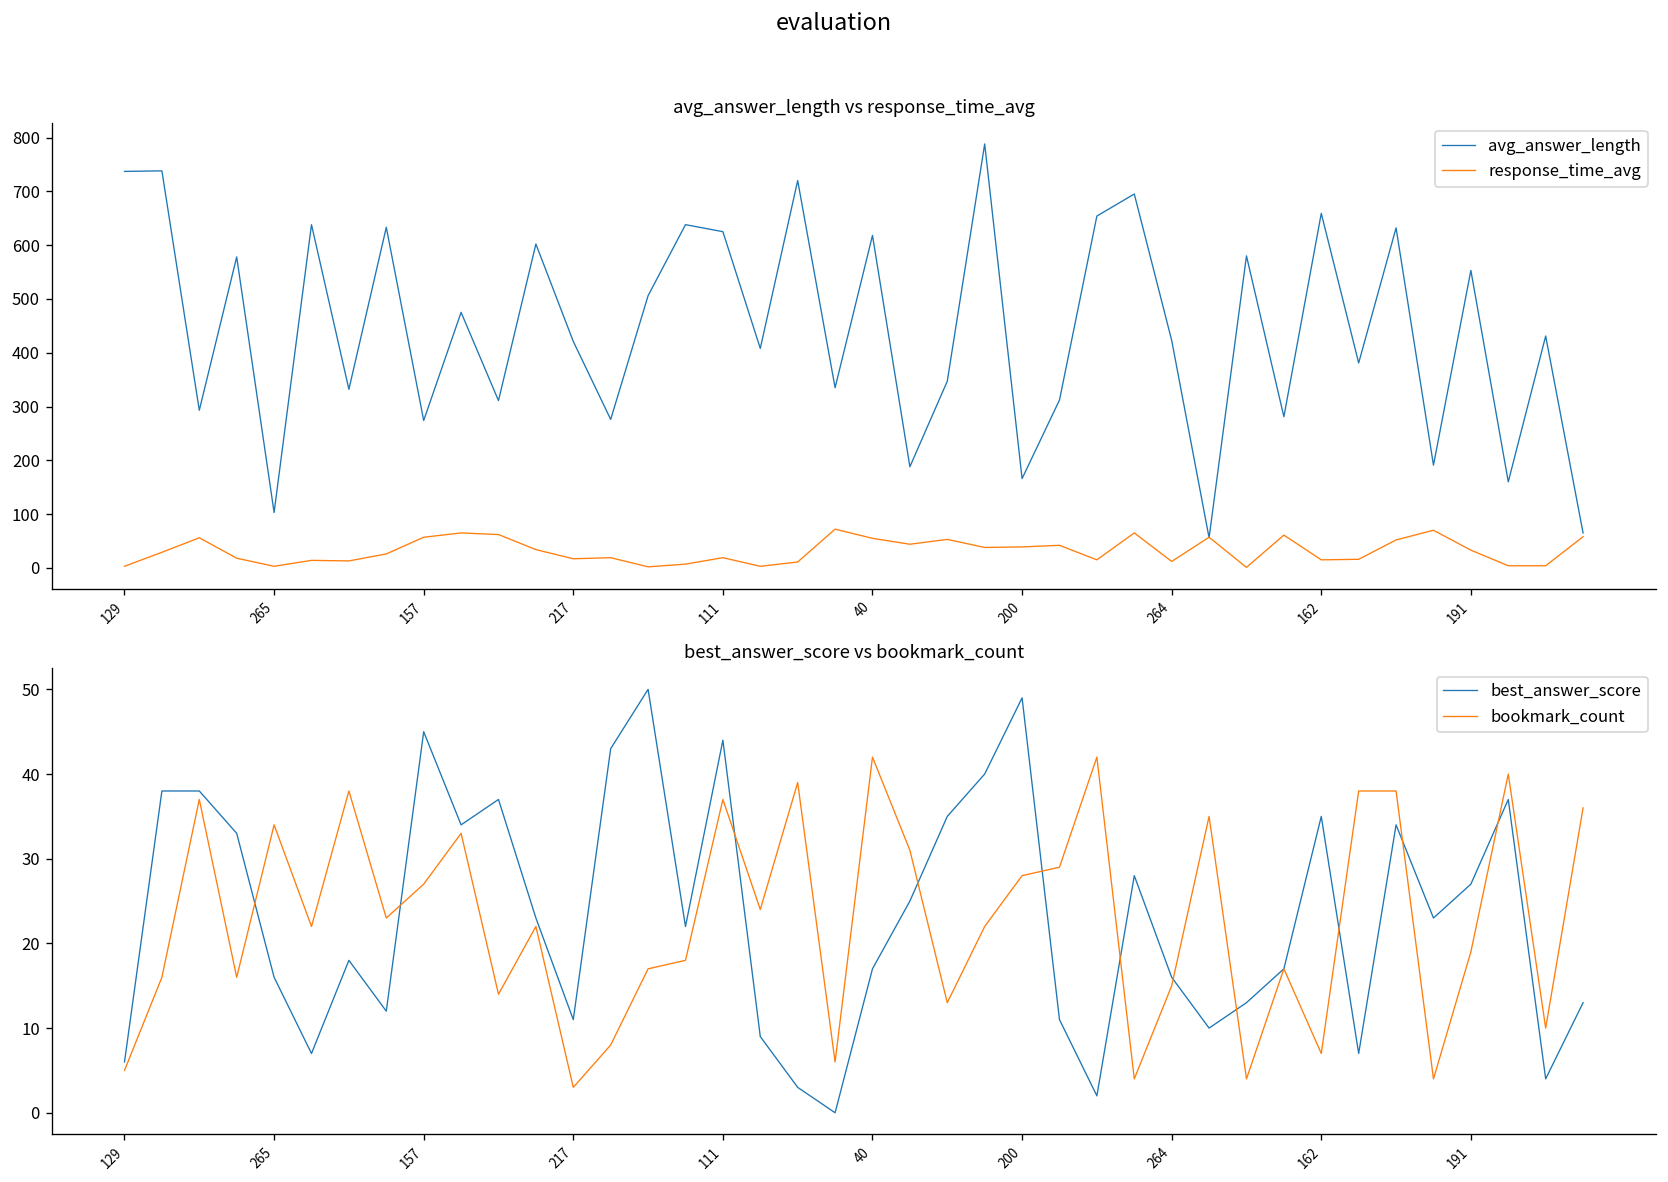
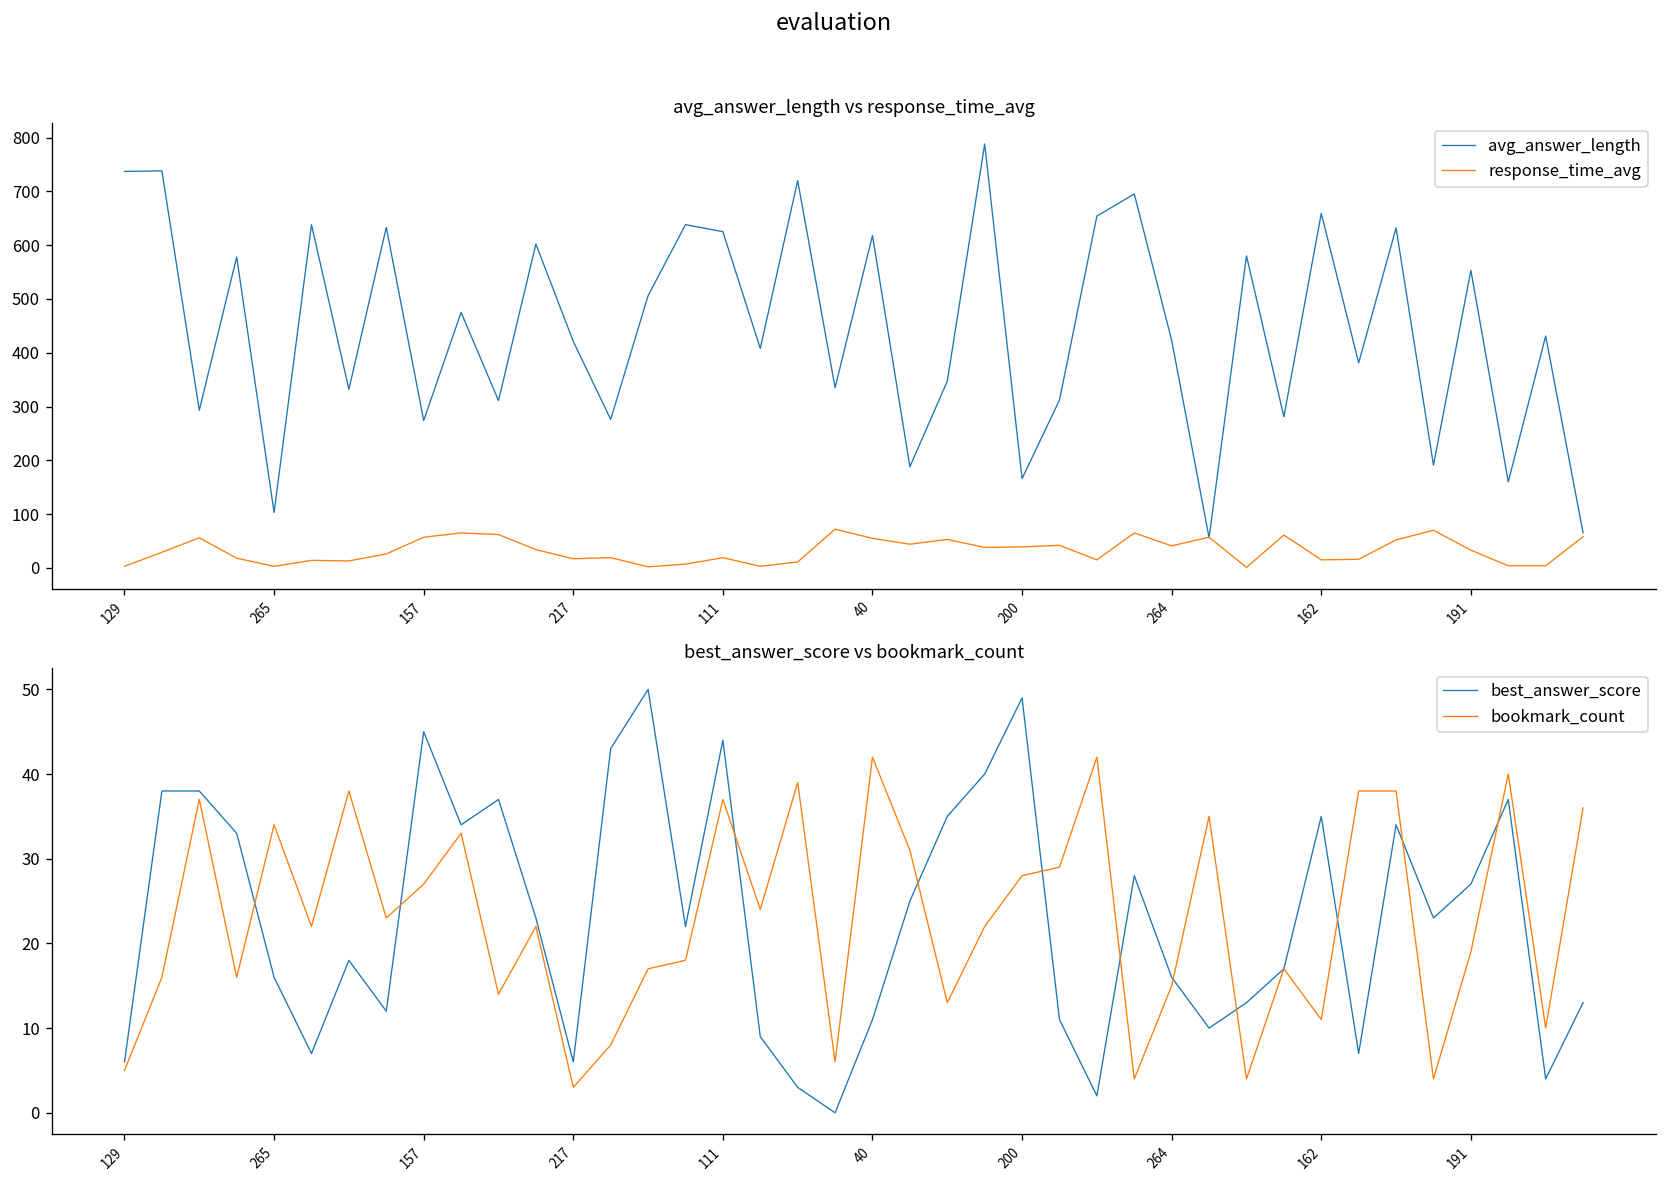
avg_answer_length vs response_time_avg, response_time_avg, 264: 10 -> 40
best_answer_score vs bookmark_count, best_answer_score, 217: 11 -> 6
best_answer_score vs bookmark_count, best_answer_score, 40: 17 -> 11
best_answer_score vs bookmark_count, bookmark_count, 162: 7 -> 11
